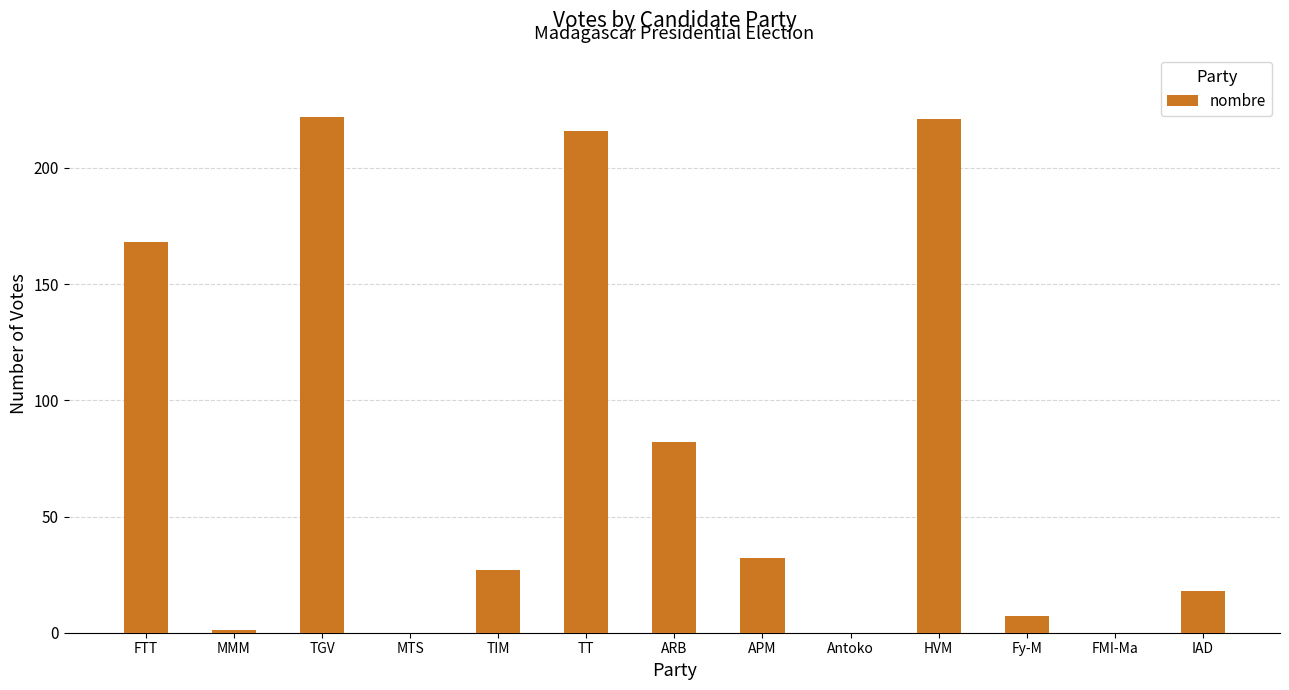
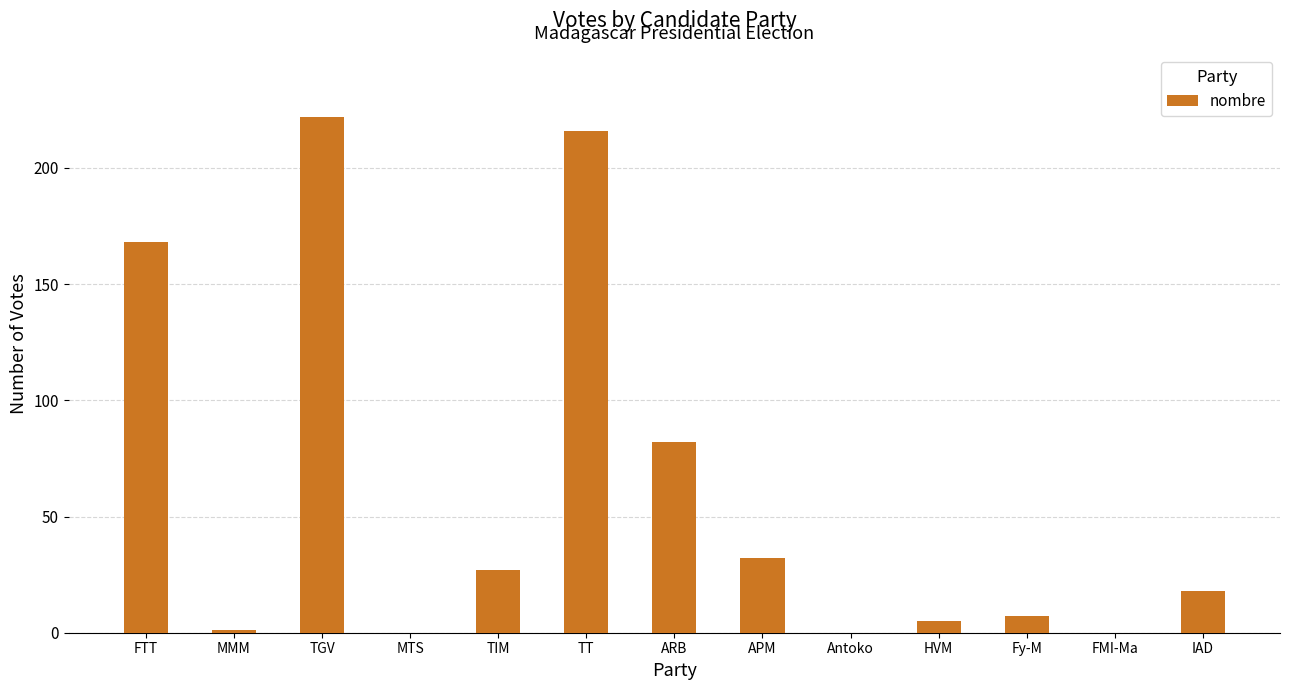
HVM: 221 -> 5
